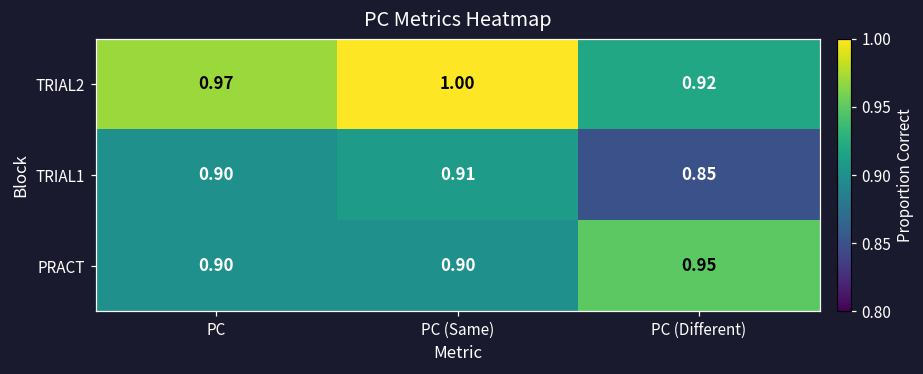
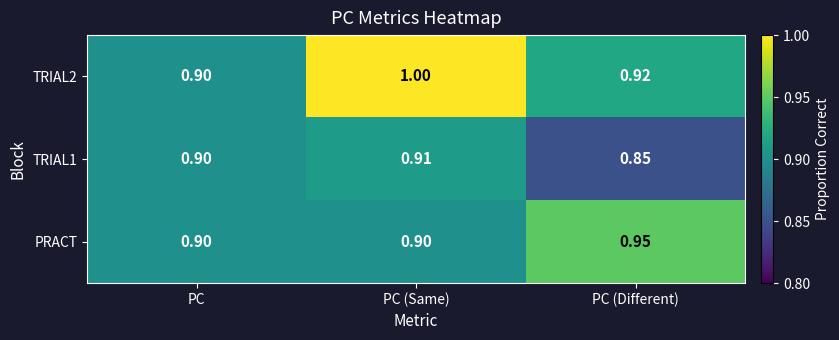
TRIAL2, PC: 0.97 -> 0.90
